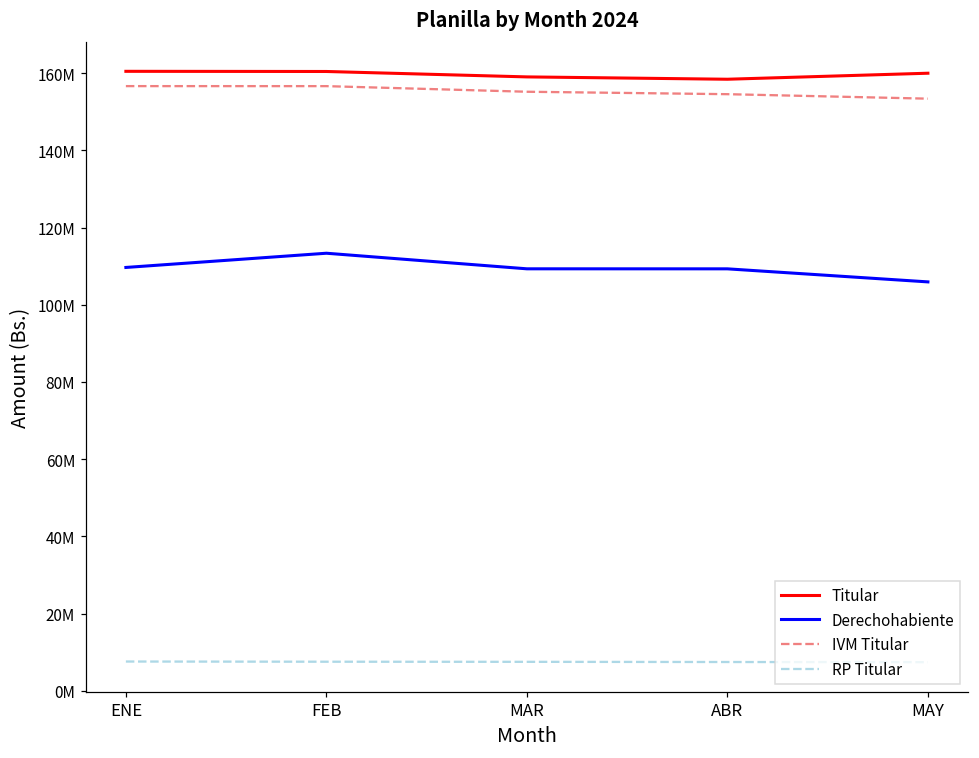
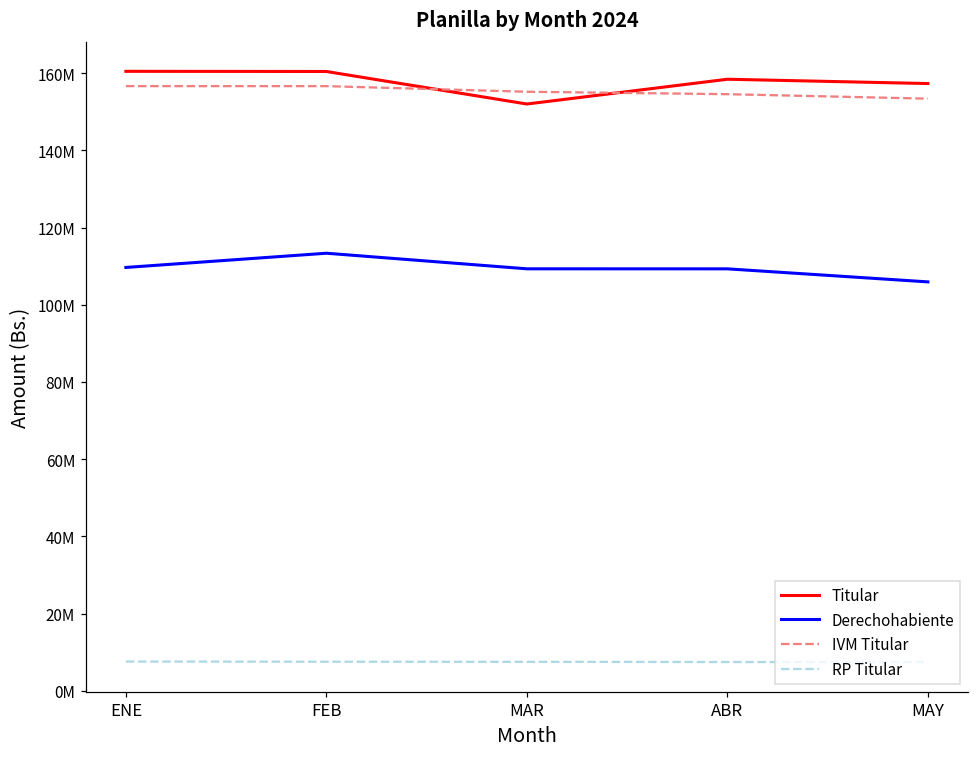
Titular, MAR: 159000000 -> 152000000
Titular, MAY: 160000000 -> 157000000
